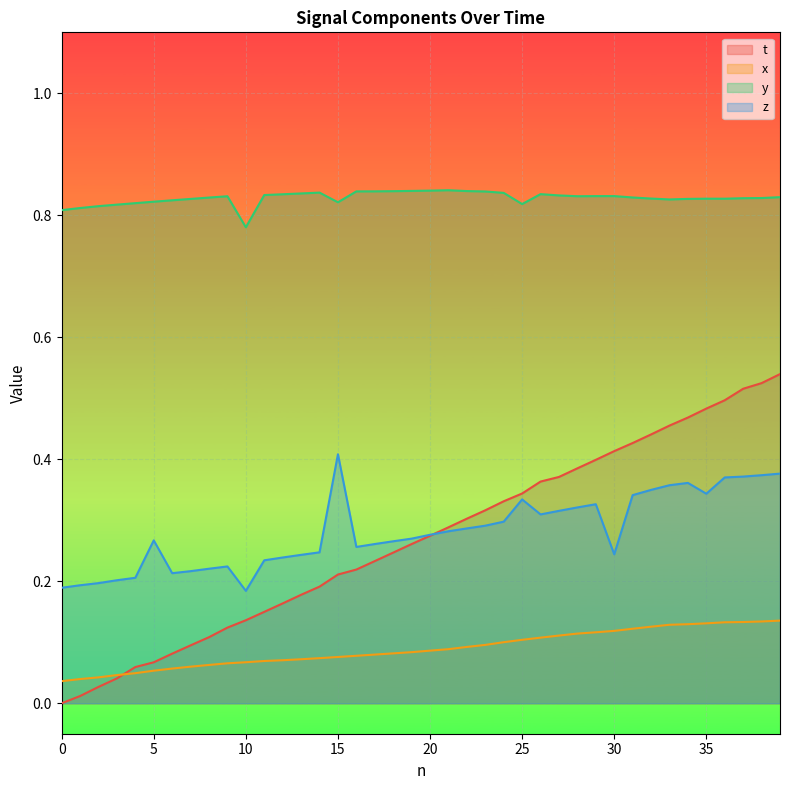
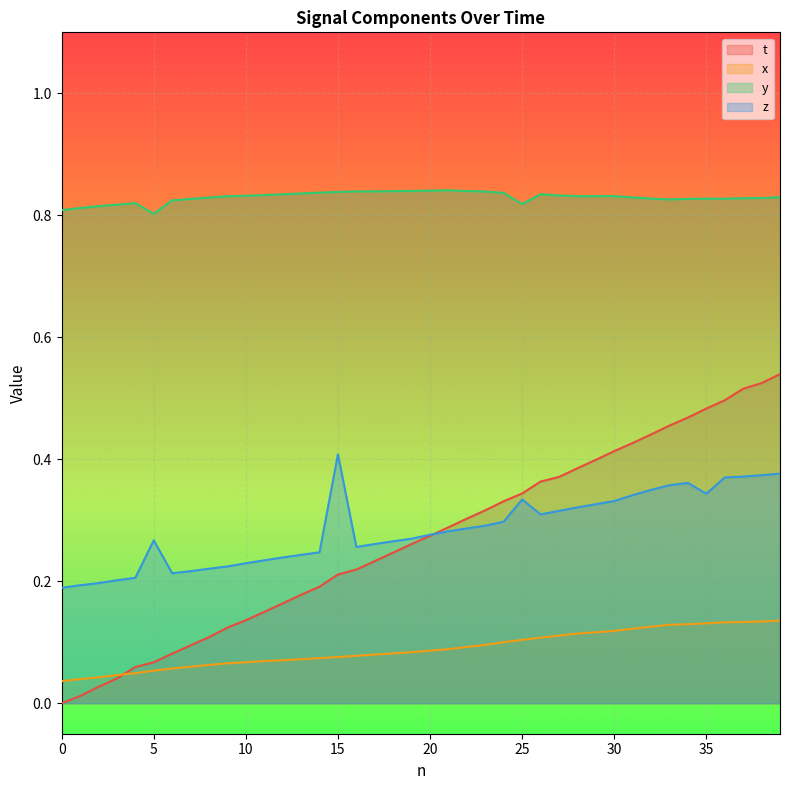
y, 5: 0.82 -> 0.80
y, 10: 0.78 -> 0.83
z, 10: 0.18 -> 0.23
y, 15: 0.82 -> 0.84
z, 30: 0.24 -> 0.33
